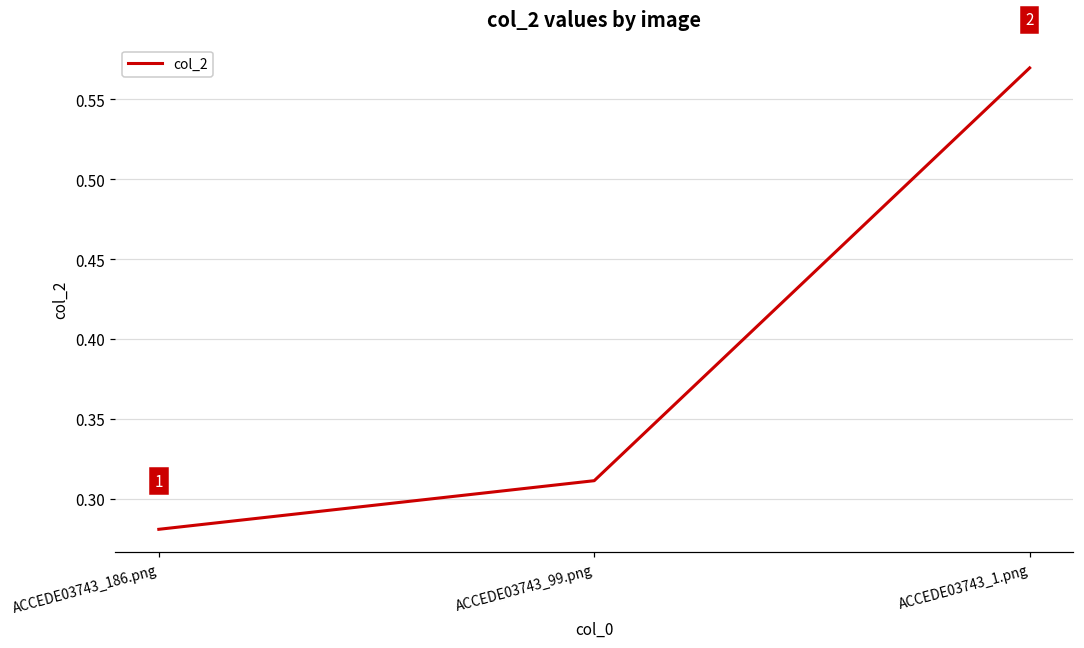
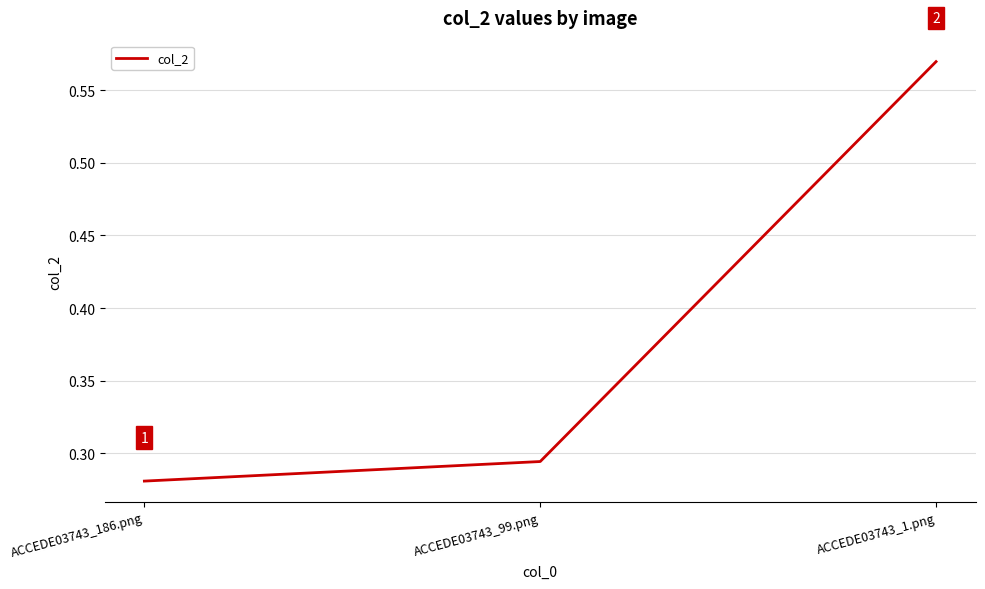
ACCEDE03743_99.png: 0.311 -> 0.294
